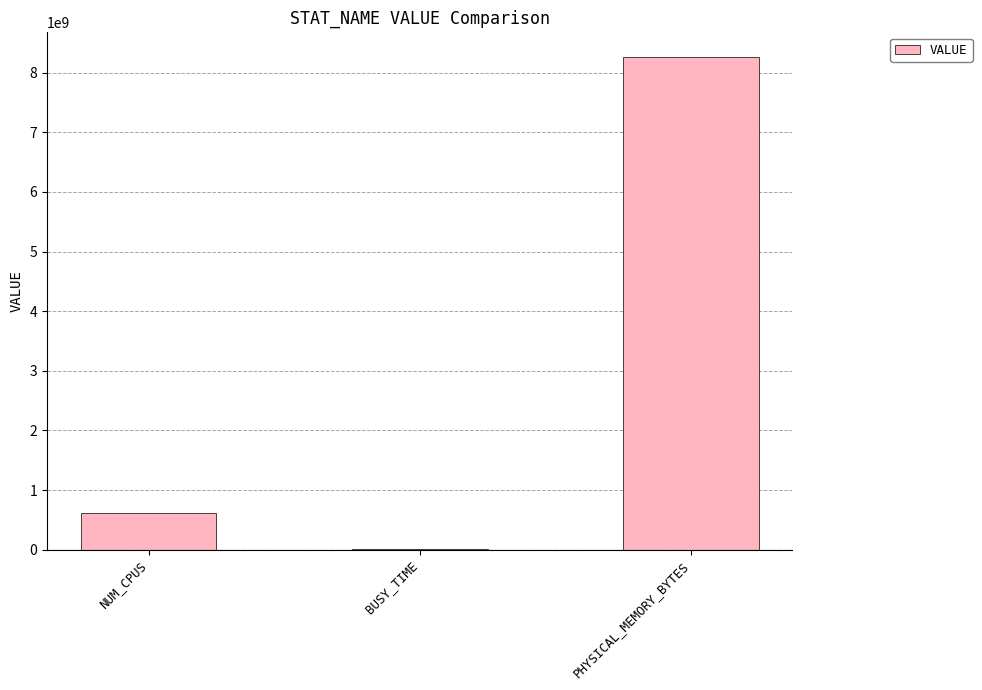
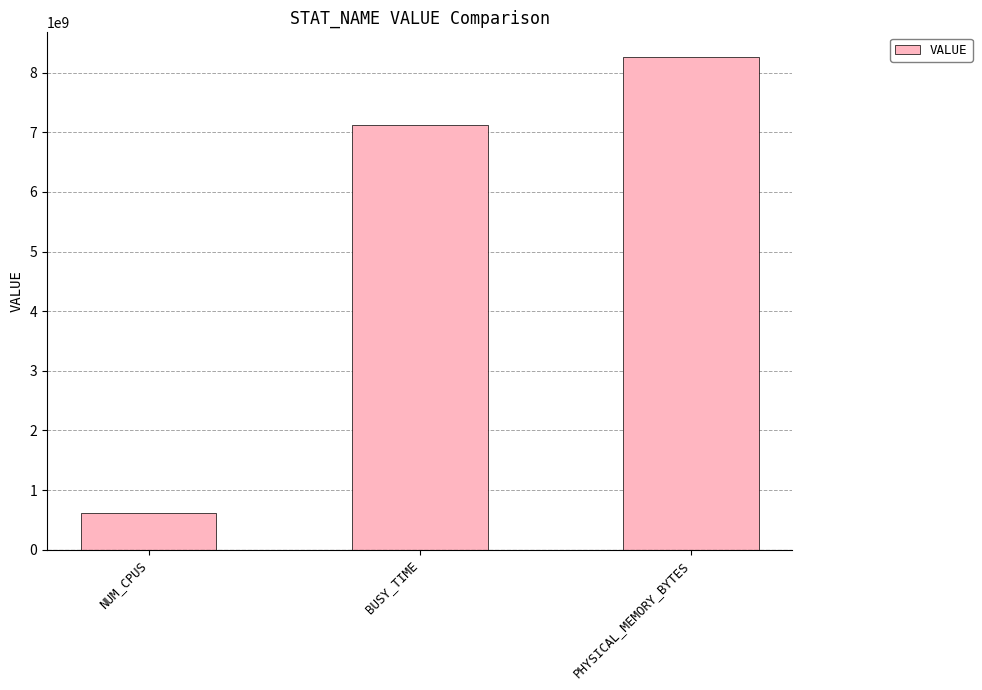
BUSY_TIME: 0 -> 7100000000
